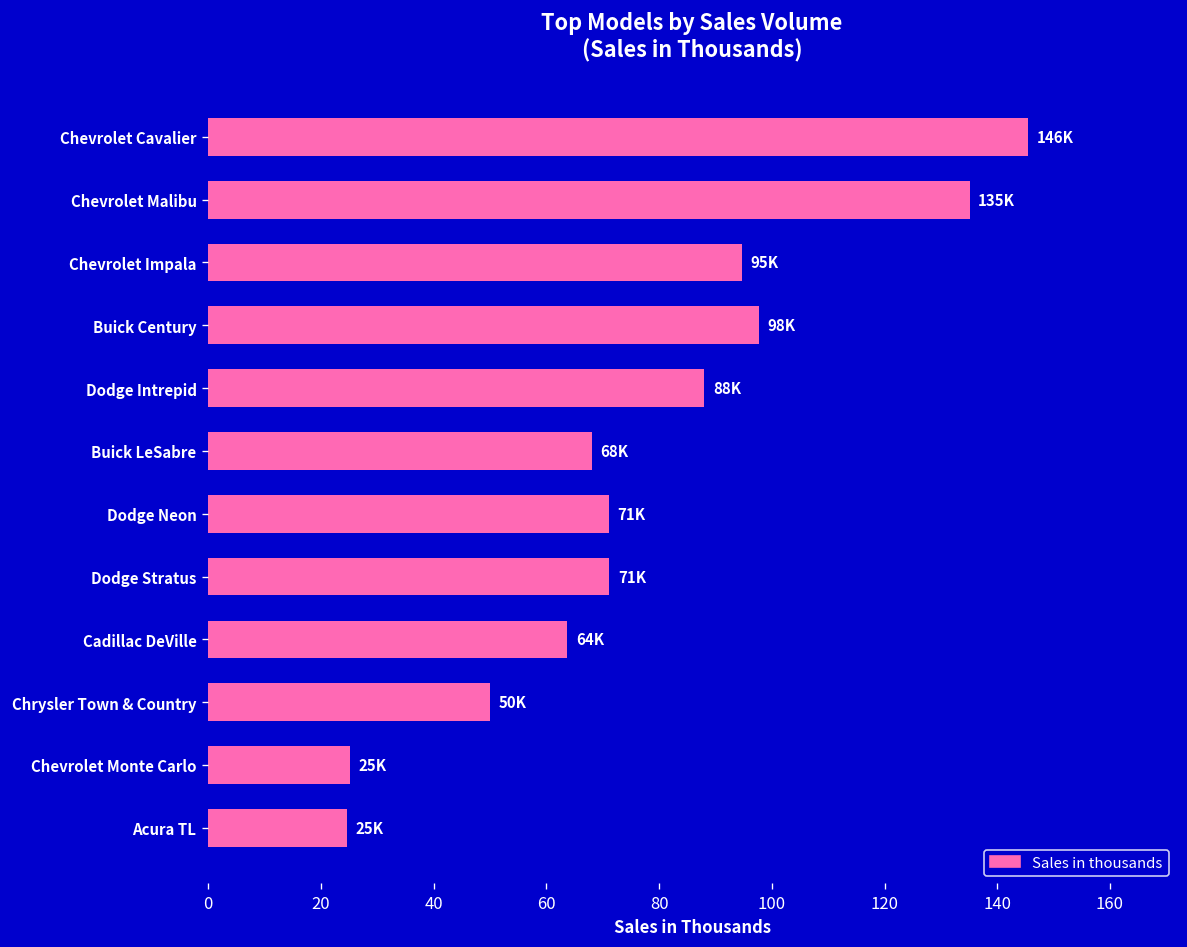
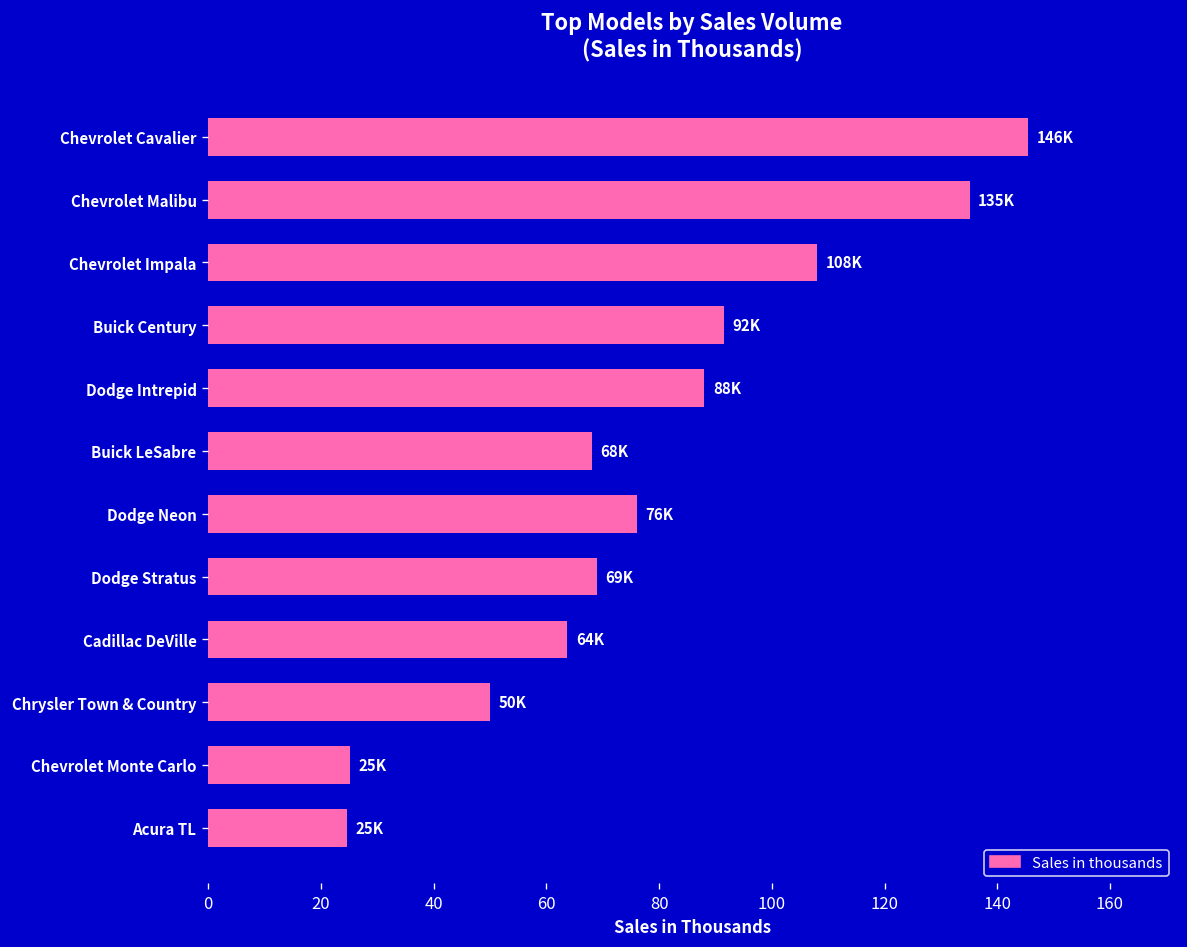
Chevrolet Impala: 95K -> 108K
Buick Century: 98K -> 92K
Dodge Neon: 71K -> 76K
Dodge Stratus: 71K -> 69K
